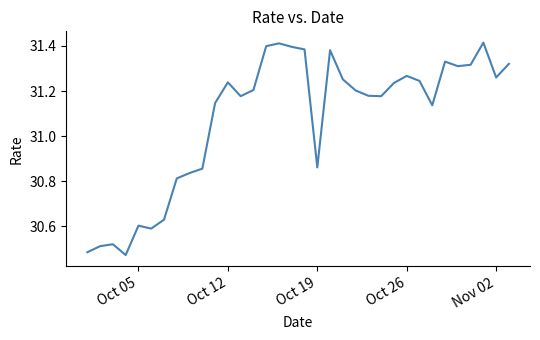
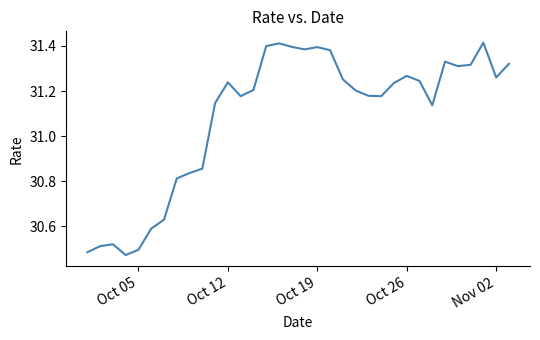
Oct 05: 30.60 -> 30.50
Oct 19: 30.86 -> 31.39
